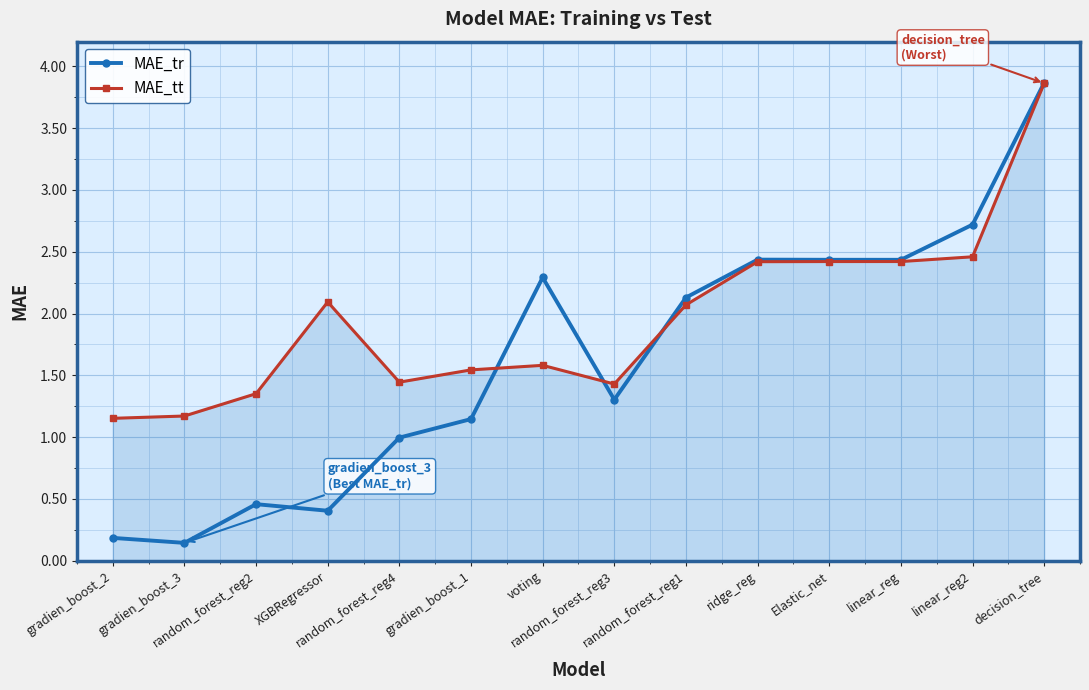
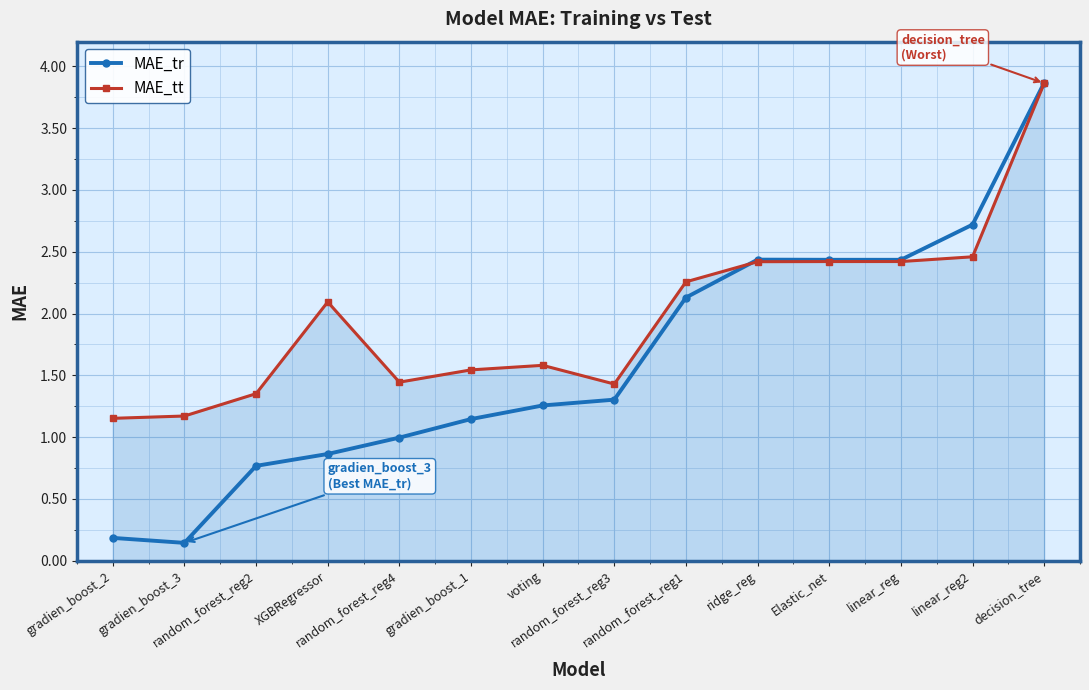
MAE_tr, random_forest_reg2: 0.46 -> 0.77
MAE_tr, XGBRegressor: 0.40 -> 0.86
MAE_tr, voting: 2.29 -> 1.26
MAE_tt, random_forest_reg1: 2.07 -> 2.26
